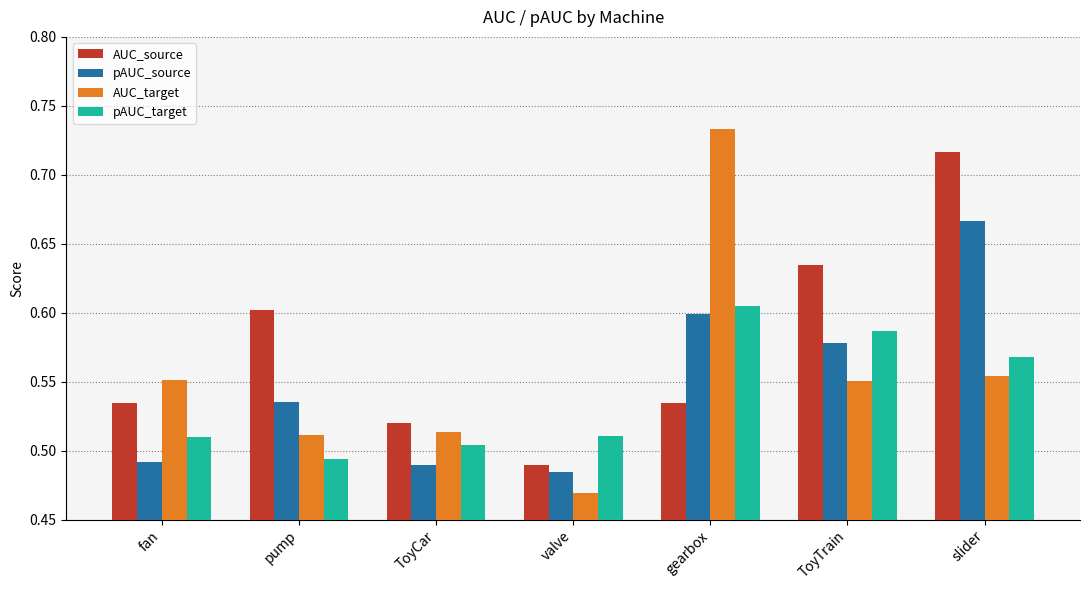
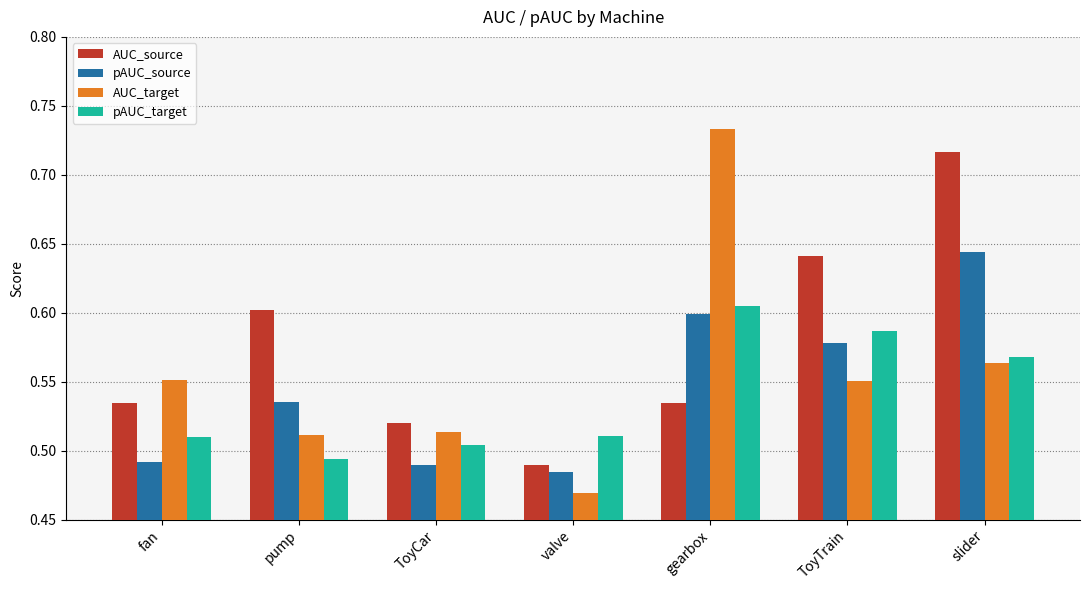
AUC_source, ToyTrain: 0.635 -> 0.641
pAUC_source, slider: 0.667 -> 0.644
AUC_target, slider: 0.554 -> 0.564
